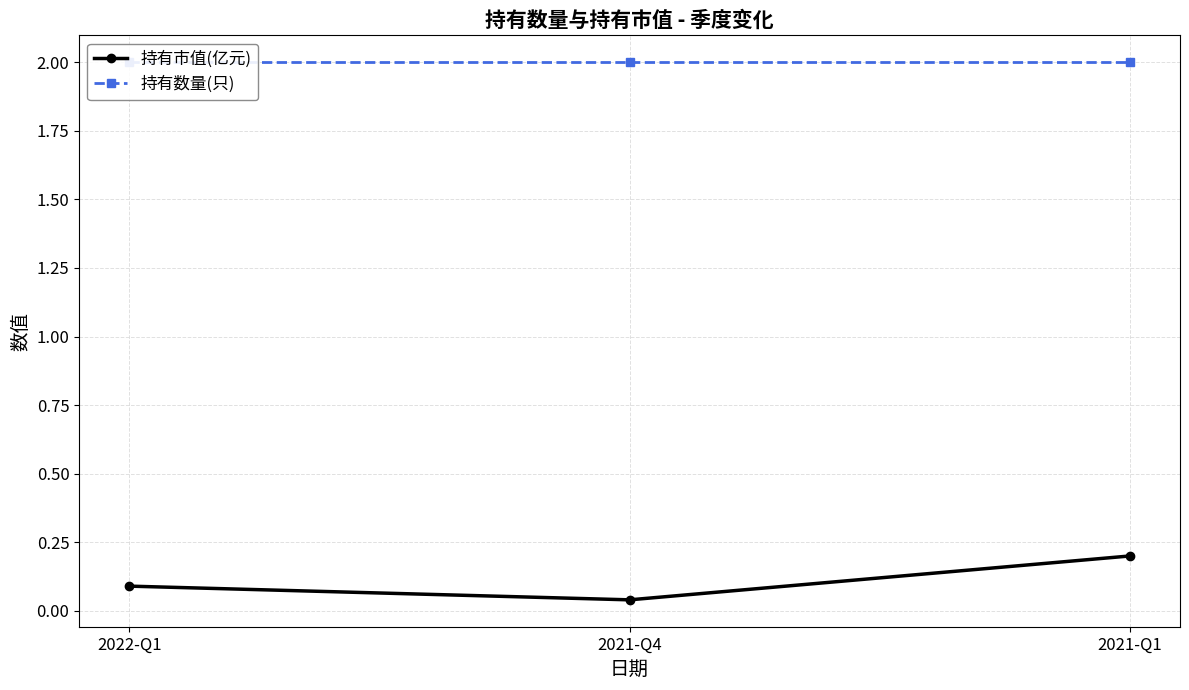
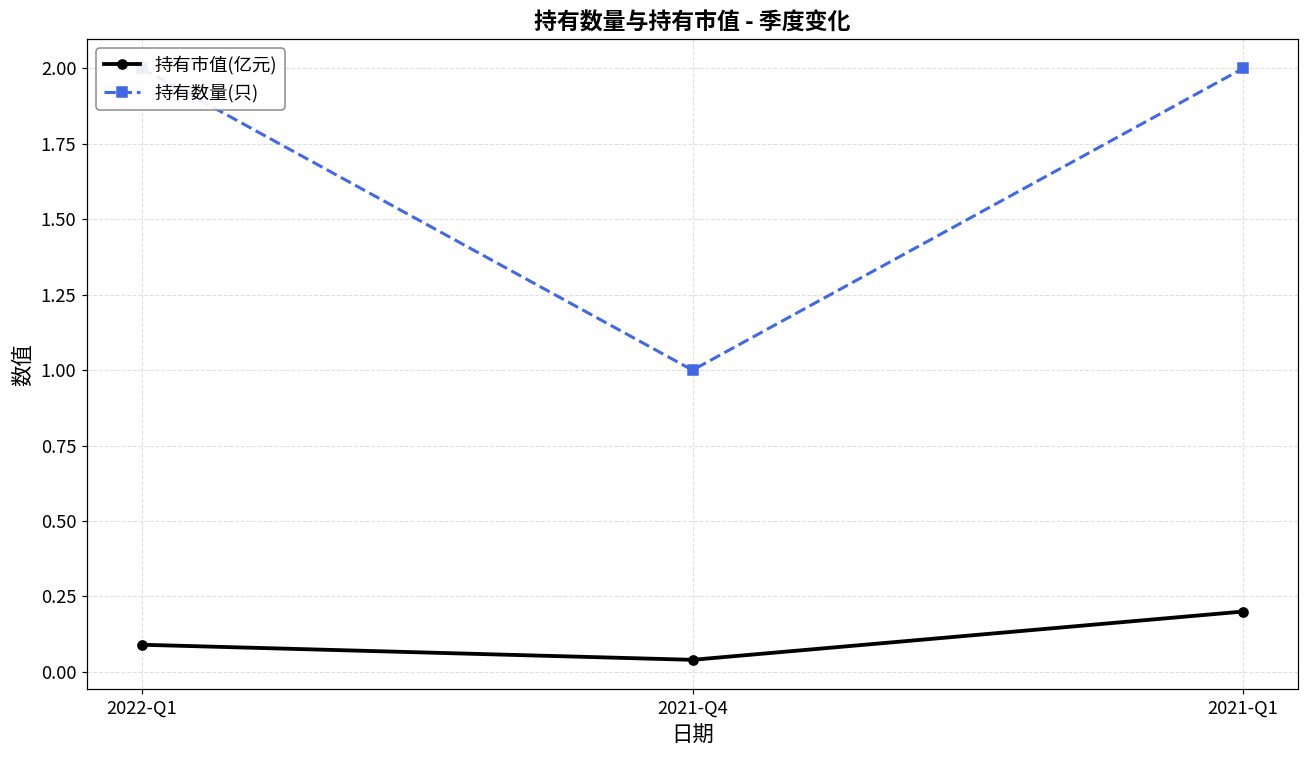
持有数量(只), 2021-Q4: 2 -> 1
